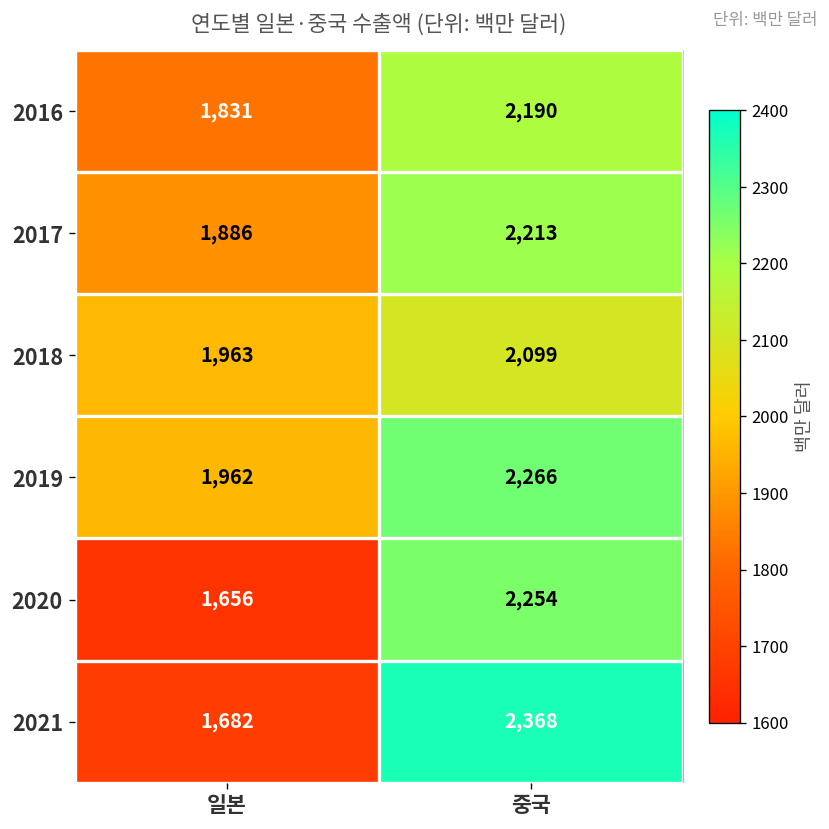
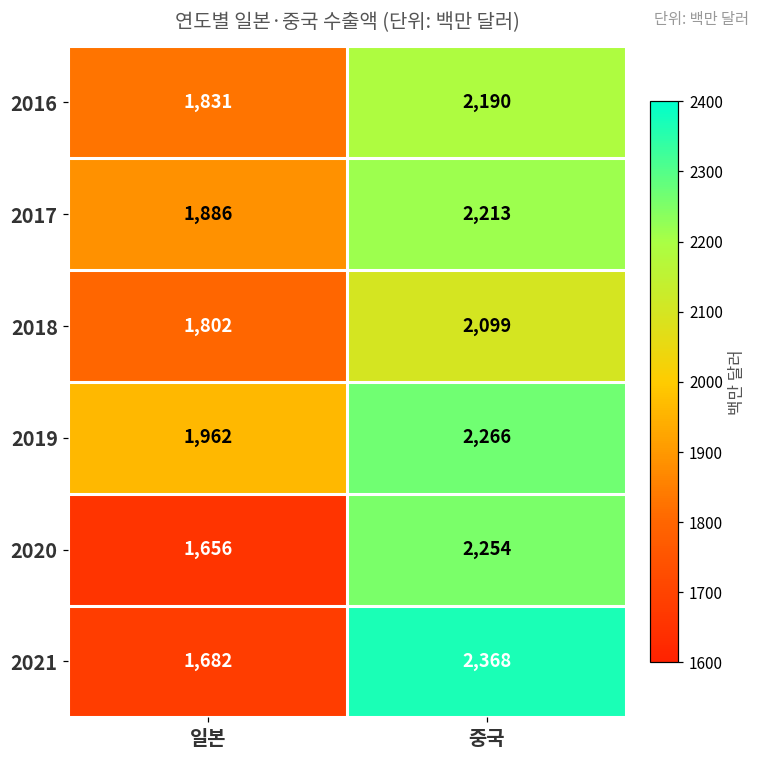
2018, 일본: 1,963 -> 1,802
